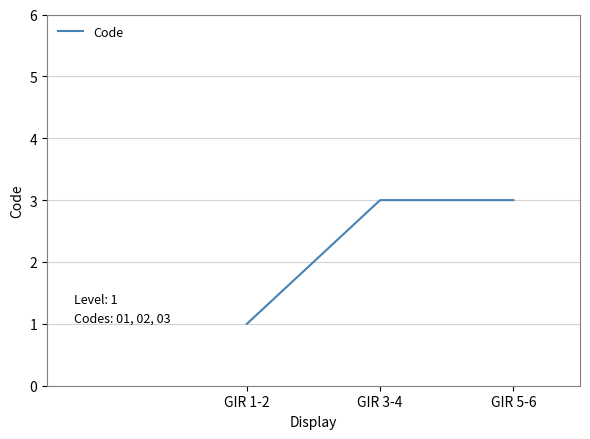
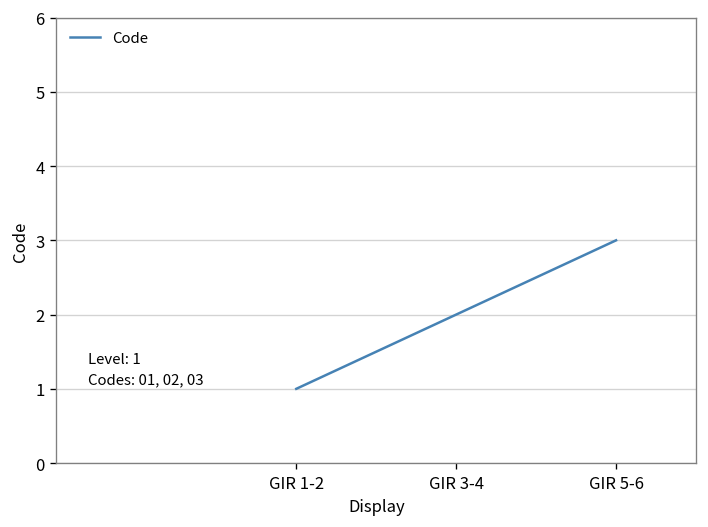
GIR 3-4: 3 -> 2
